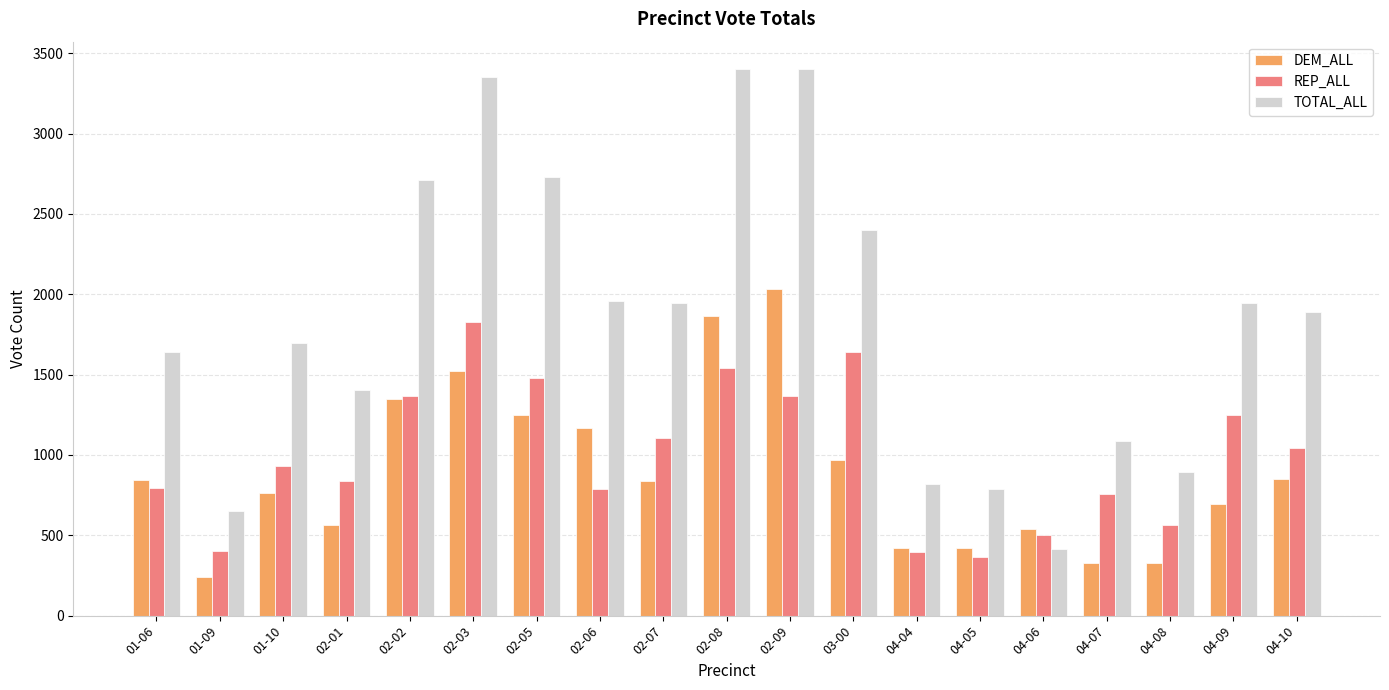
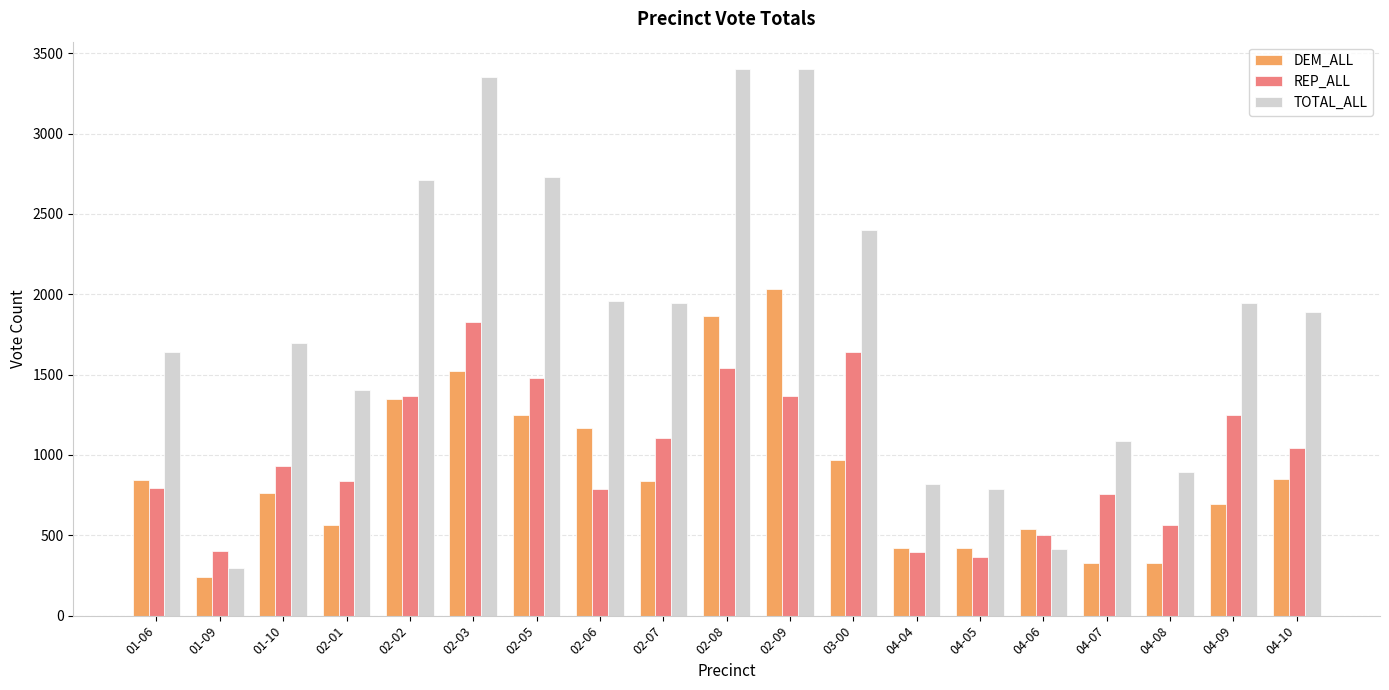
TOTAL_ALL, 01-09: 650 -> 300
